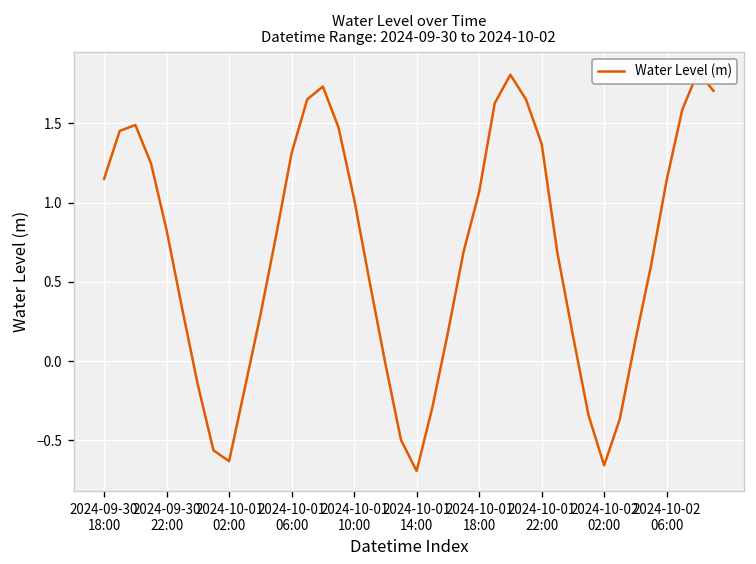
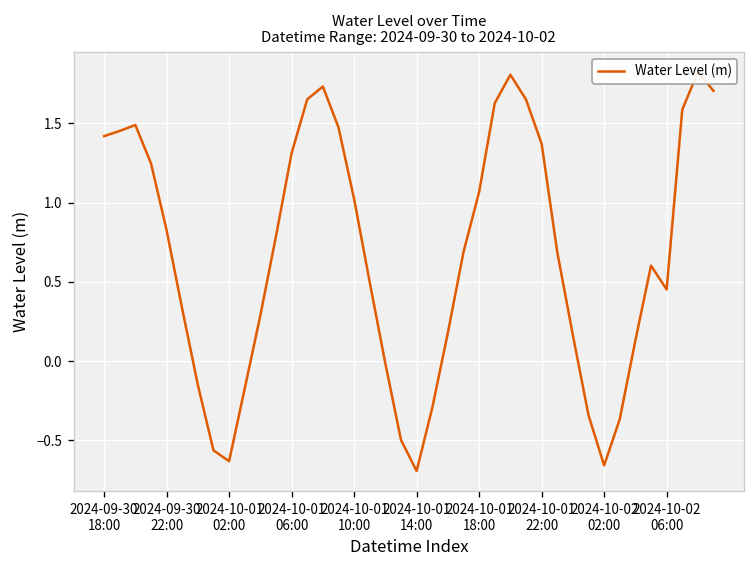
2024-09-30 18:00: 1.15 -> 1.42
2024-10-02 06:00: 1.14 -> 0.45
